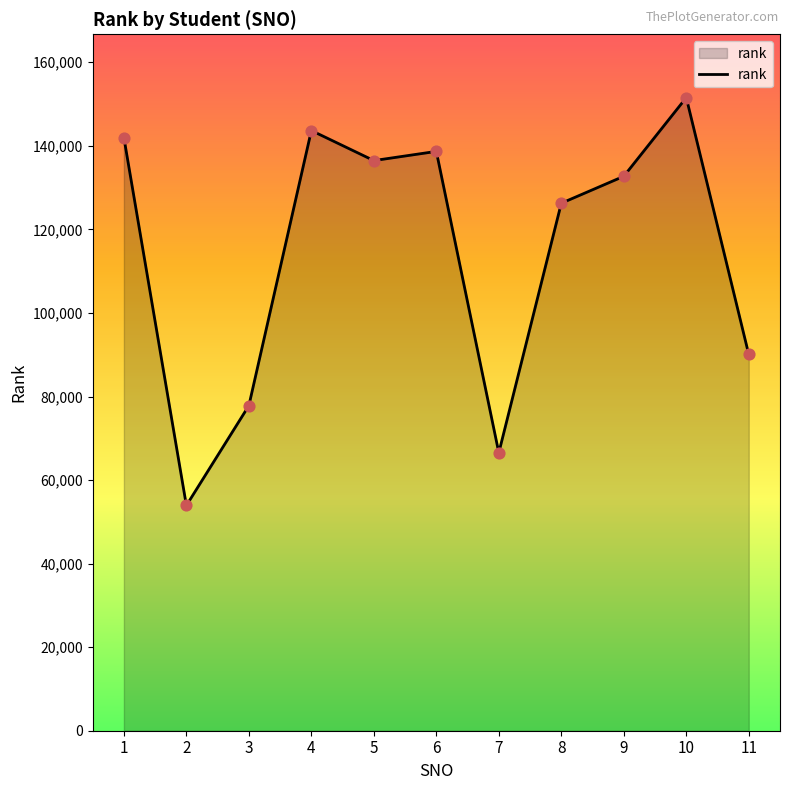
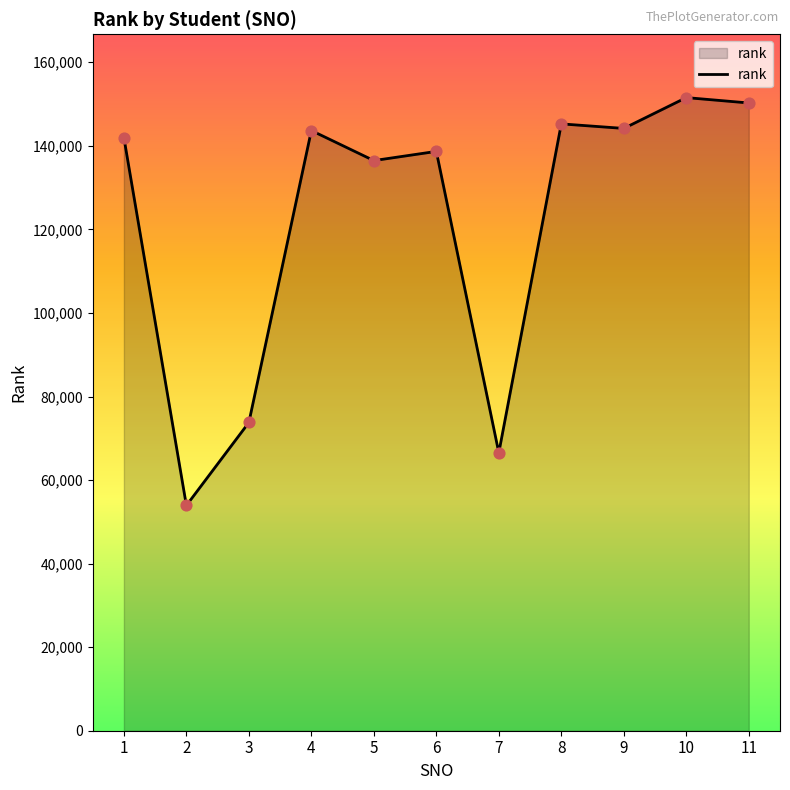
3: 78,000 -> 74,000
8: 126,000 -> 145,000
9: 133,000 -> 144,000
11: 90,000 -> 150,000
